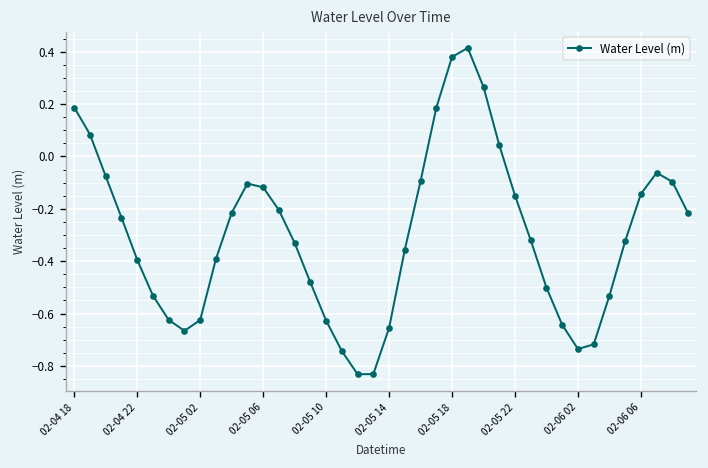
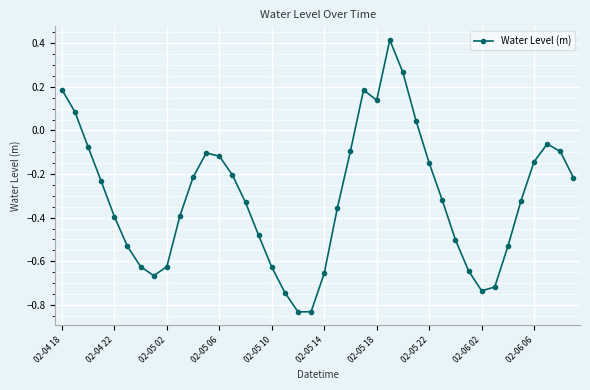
02-05 18: 0.38 -> 0.14
